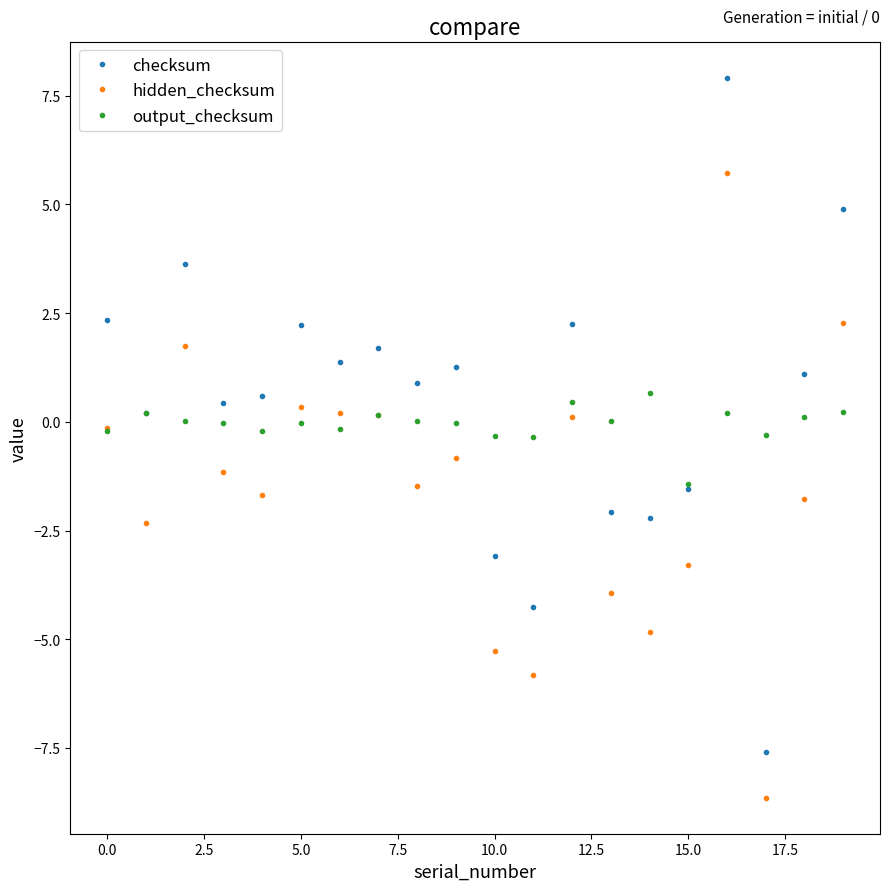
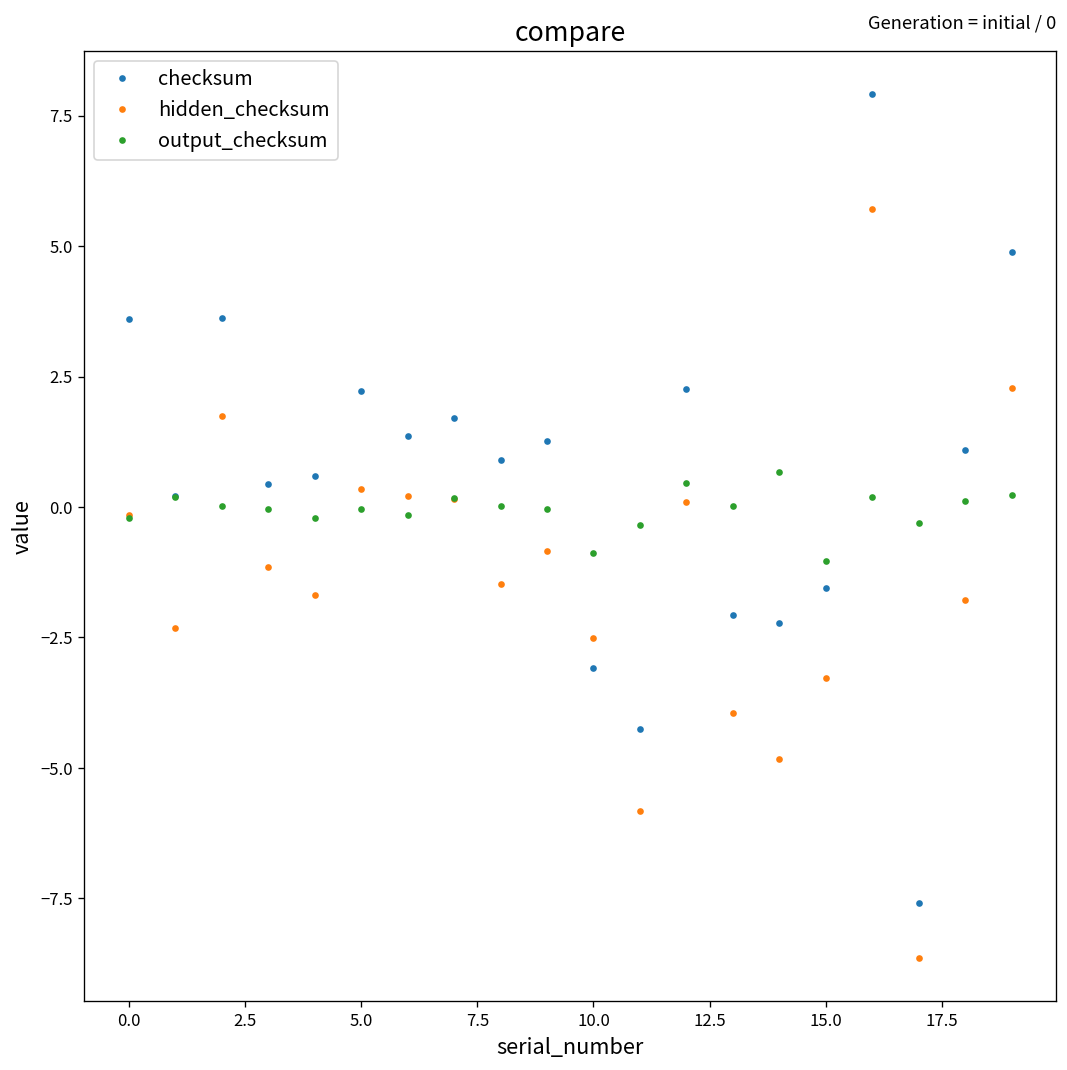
checksum, 0.0: 2.3 -> 3.6
hidden_checksum, 10.0: -5.3 -> -2.5
output_checksum, 10.0: -0.3 -> -0.9
output_checksum, 15.0: -1.4 -> -1.0
